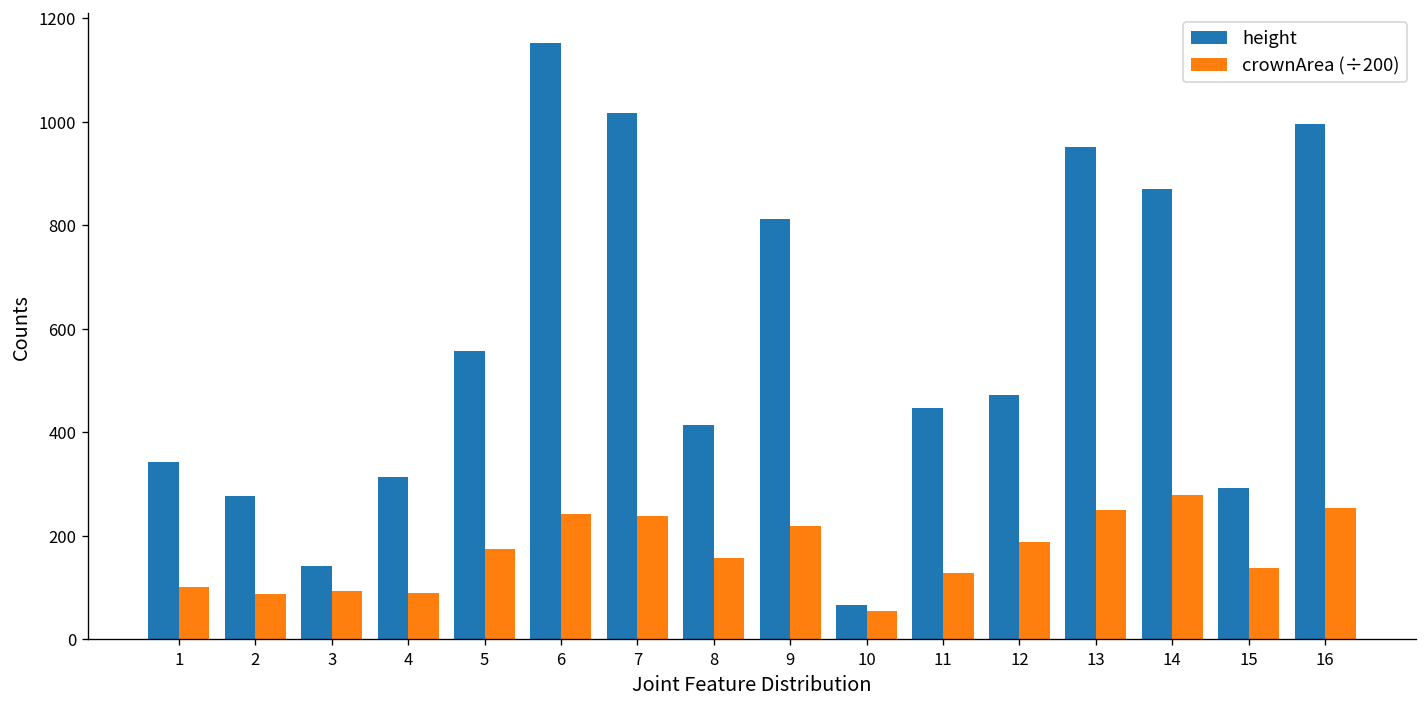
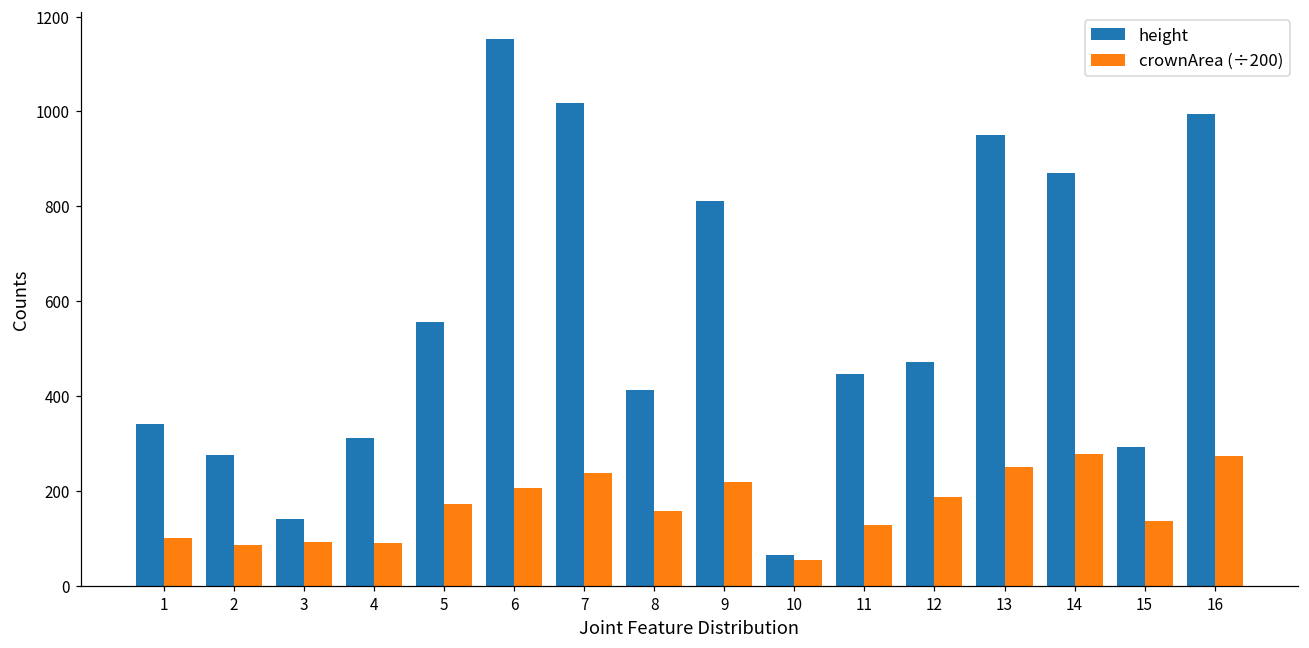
crownArea (÷200), 6: 240 -> 210
crownArea (÷200), 16: 250 -> 270
